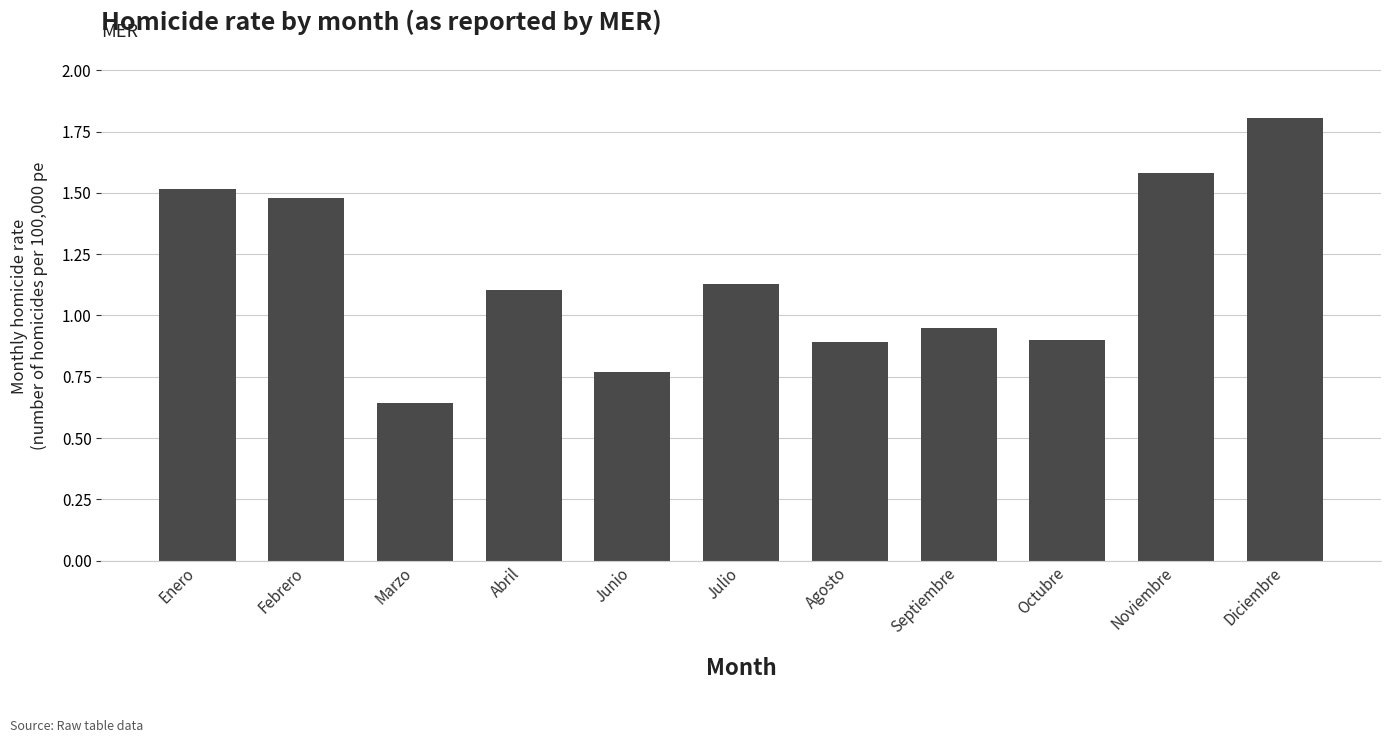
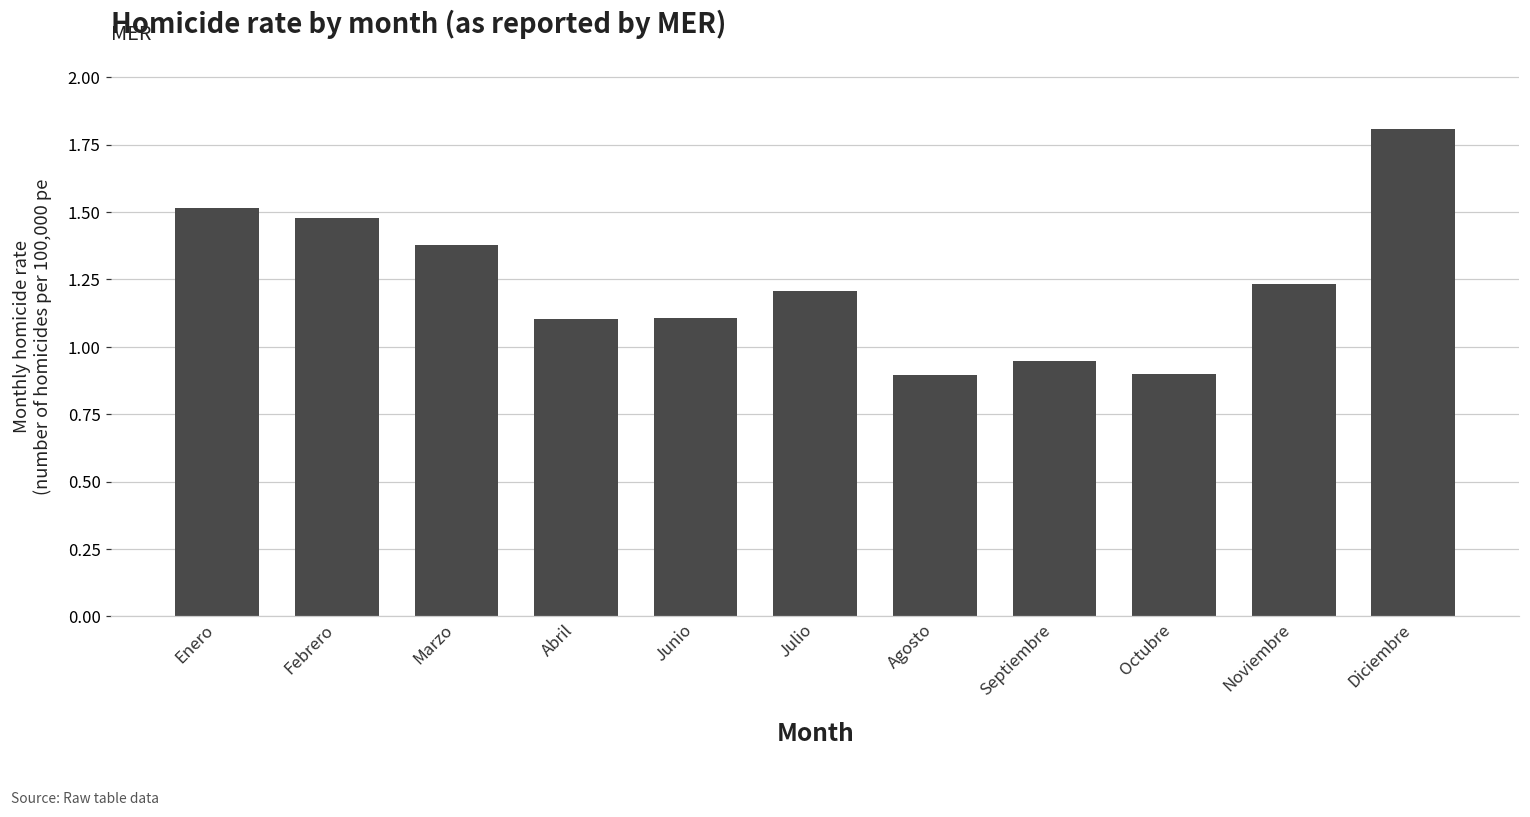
Marzo: 0.64 -> 1.38
Junio: 0.77 -> 1.11
Julio: 1.13 -> 1.21
Noviembre: 1.58 -> 1.23
